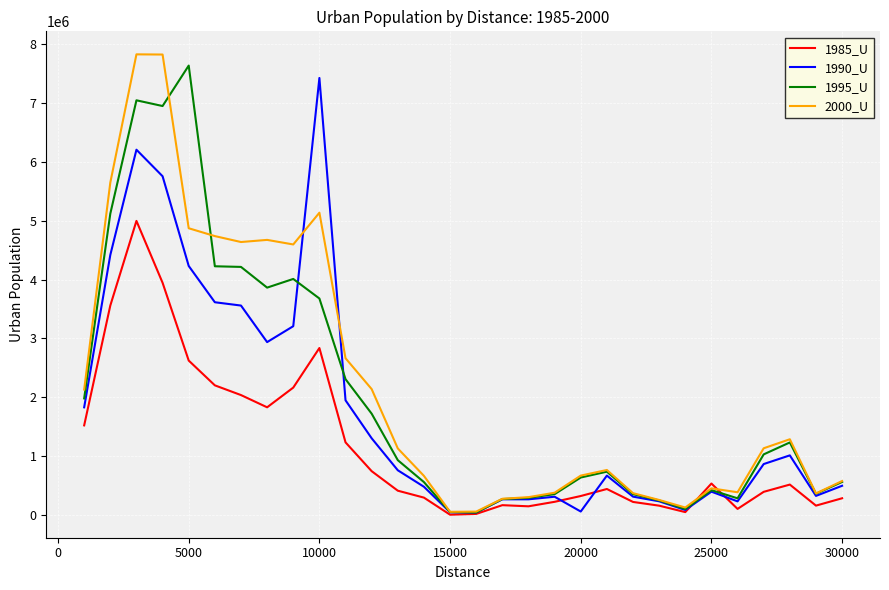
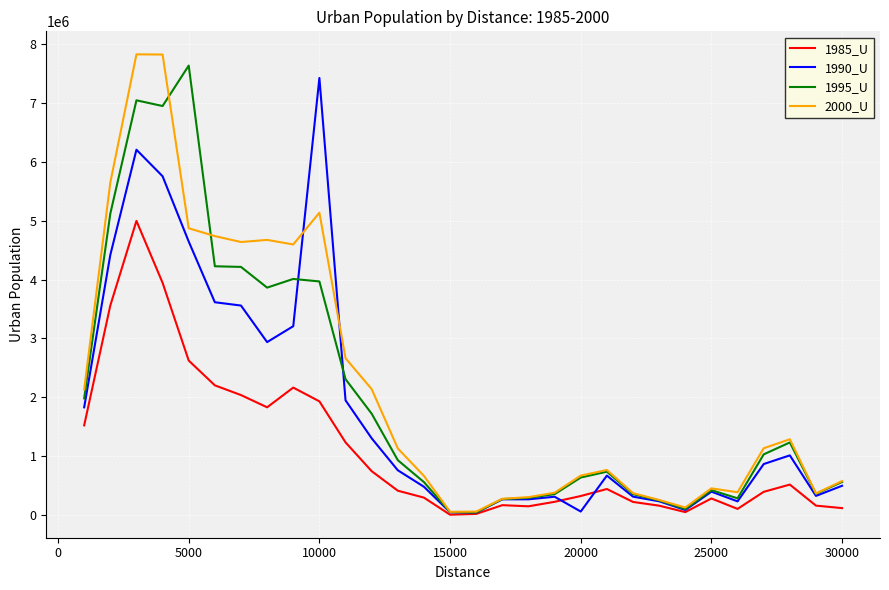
1990_U, 5000: 4200000 -> 4600000
1985_U, 10000: 2800000 -> 1900000
1995_U, 10000: 3700000 -> 4000000
1985_U, 25000: 500000 -> 300000
1985_U, 30000: 300000 -> 100000
